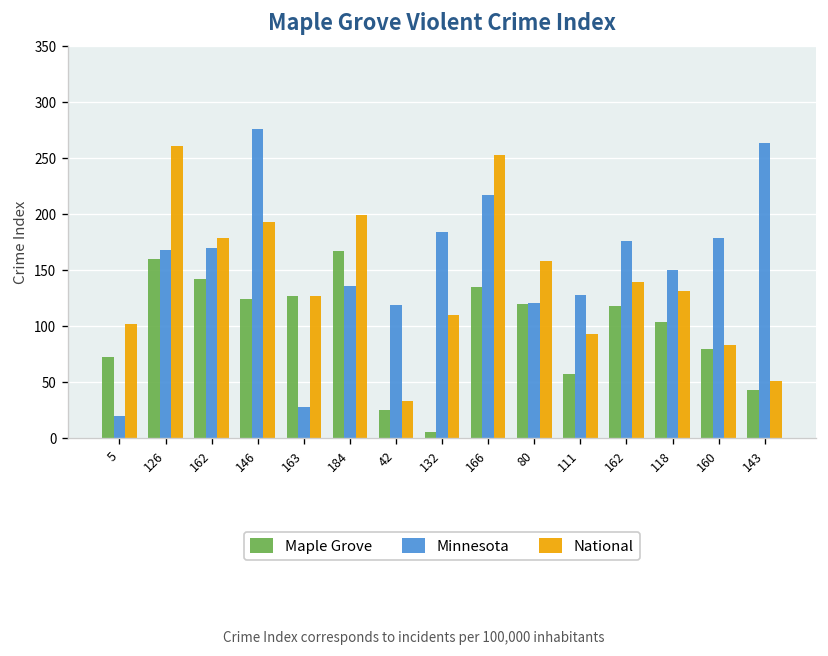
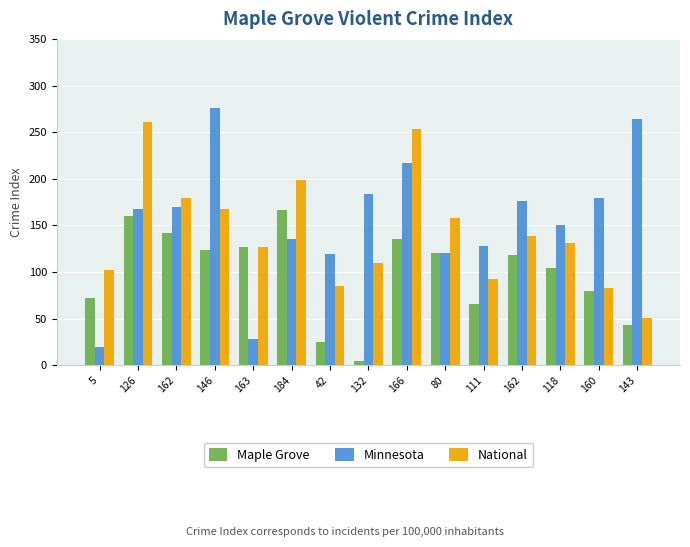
National, 146: 190 -> 170
National, 42: 30 -> 90
Maple Grove, 111: 60 -> 70
